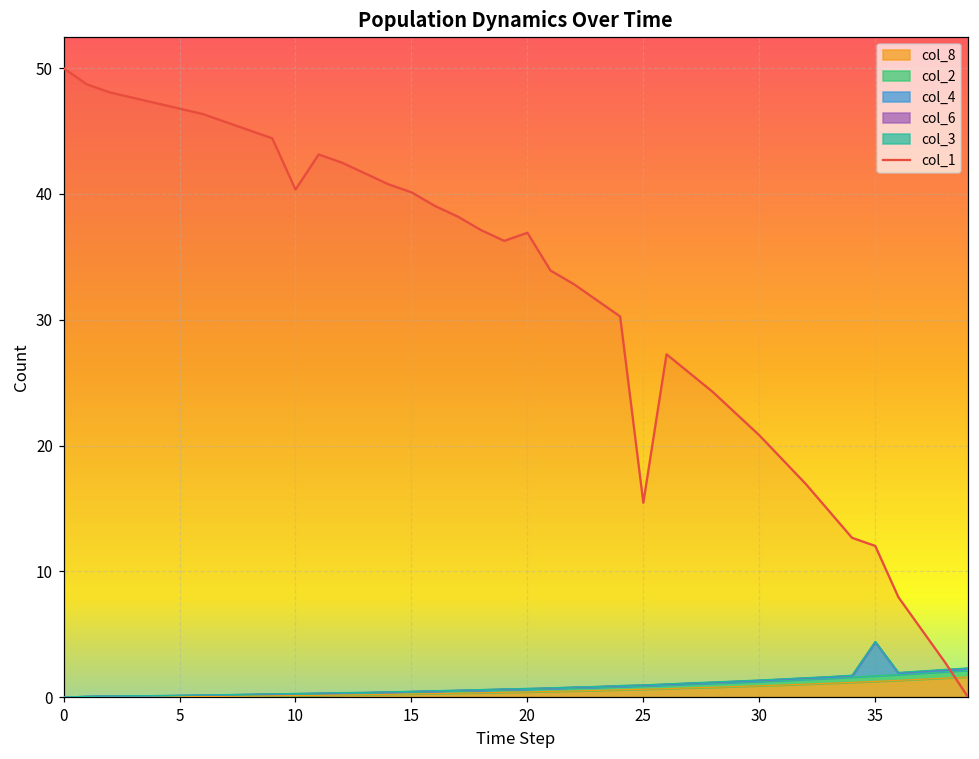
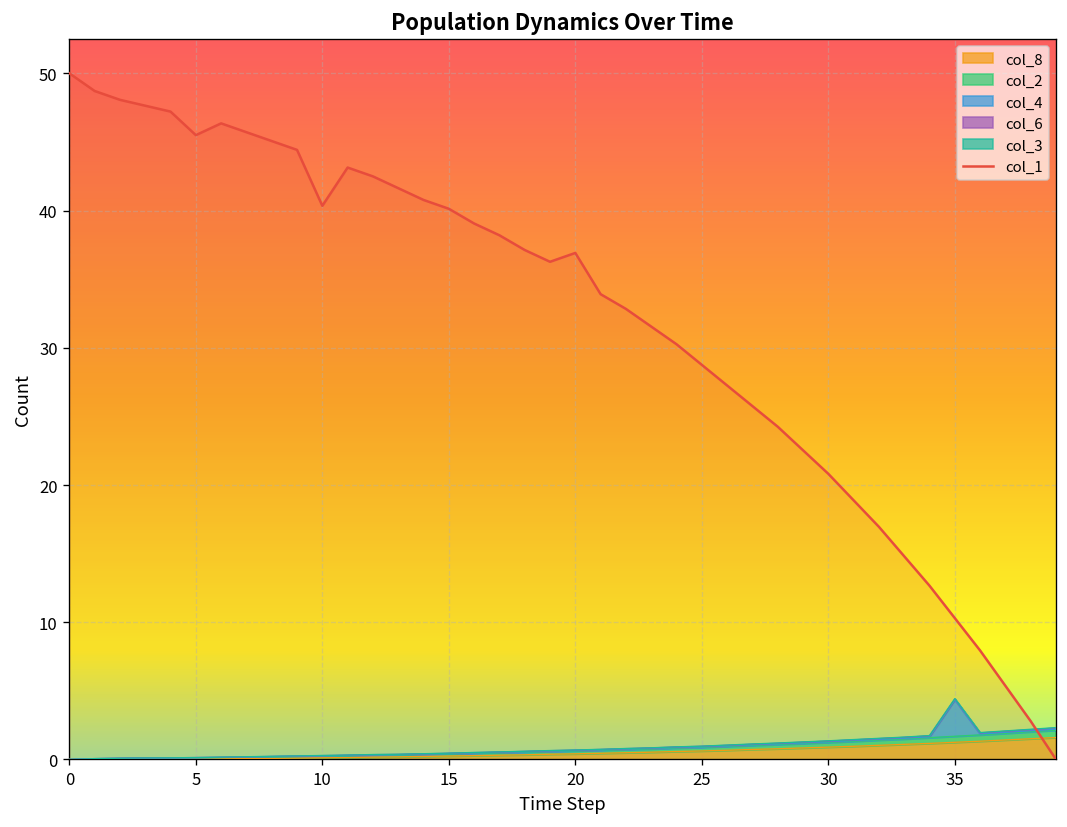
col_1, 5: 46.8 -> 45.5
col_1, 25: 15.5 -> 28.8
col_1, 35: 12.0 -> 10.3
